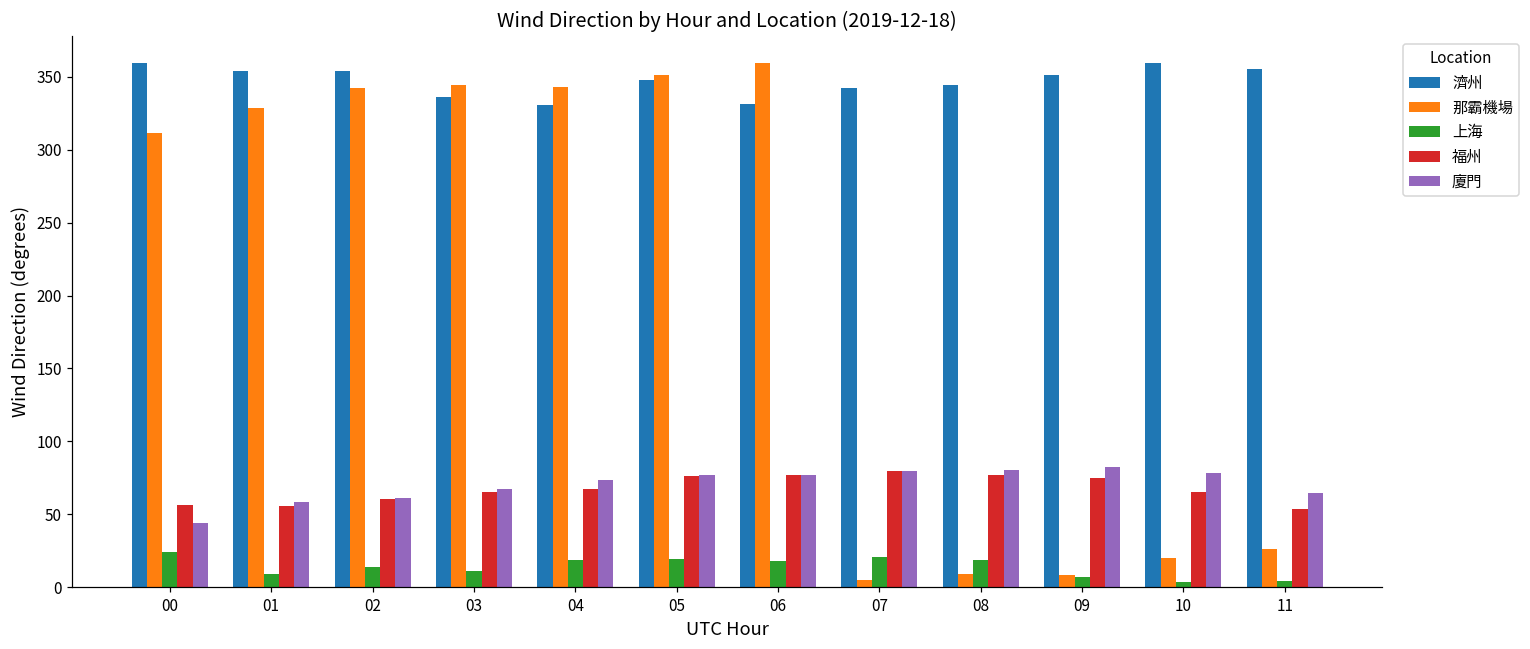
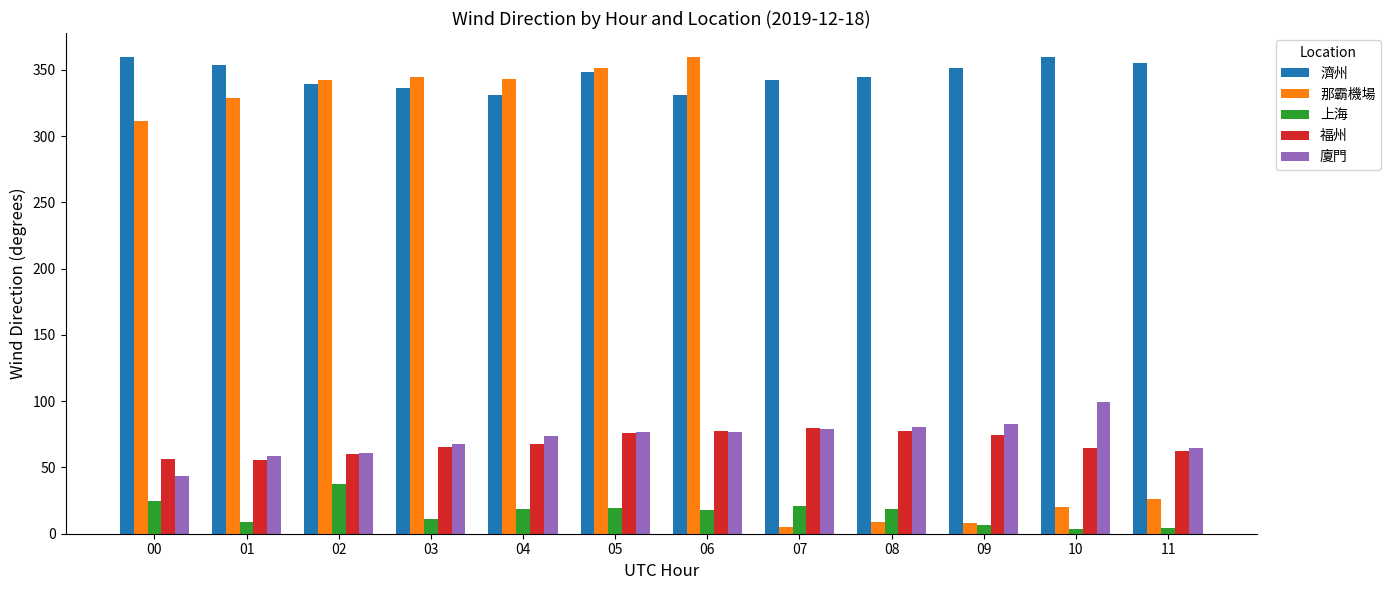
濟州, 02: 354 -> 339
上海, 02: 14 -> 37
廈門, 10: 78 -> 100
福州, 11: 53 -> 62
